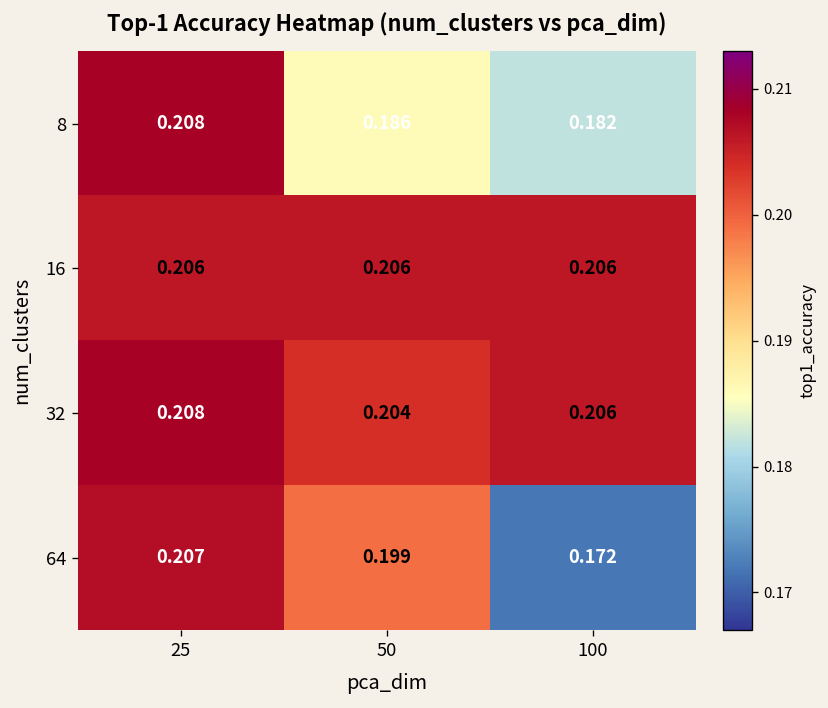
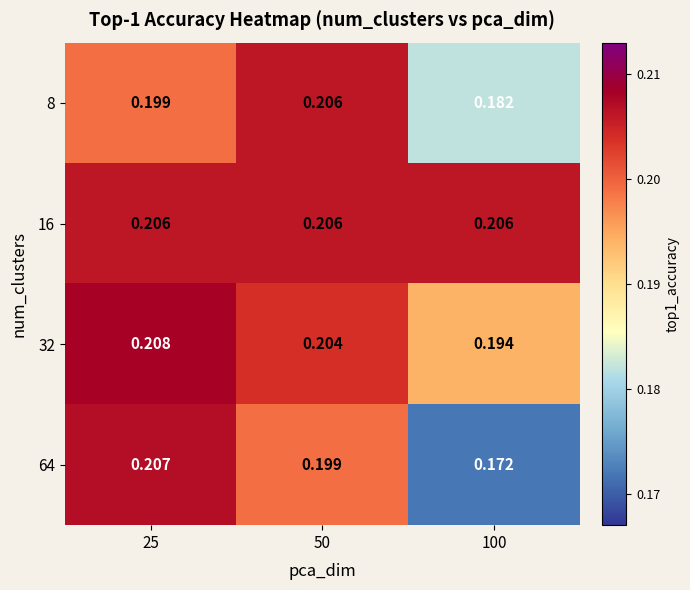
8, 25: 0.208 -> 0.199
8, 50: 0.186 -> 0.206
32, 100: 0.206 -> 0.194
